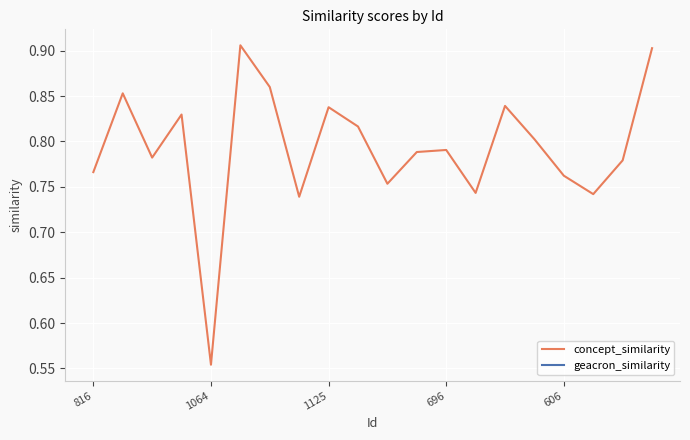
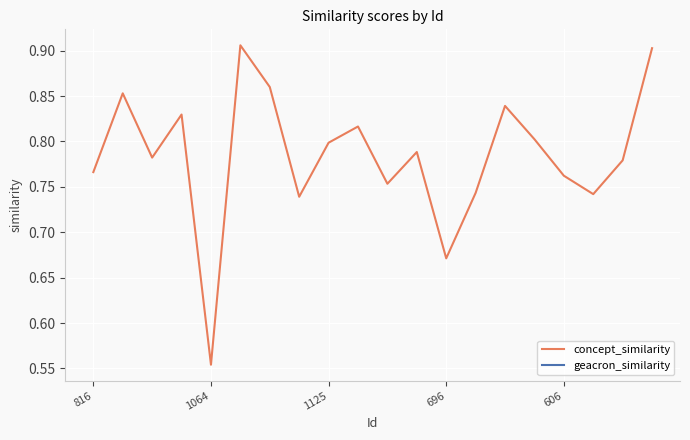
1125: 0.84 -> 0.80
696: 0.79 -> 0.67
